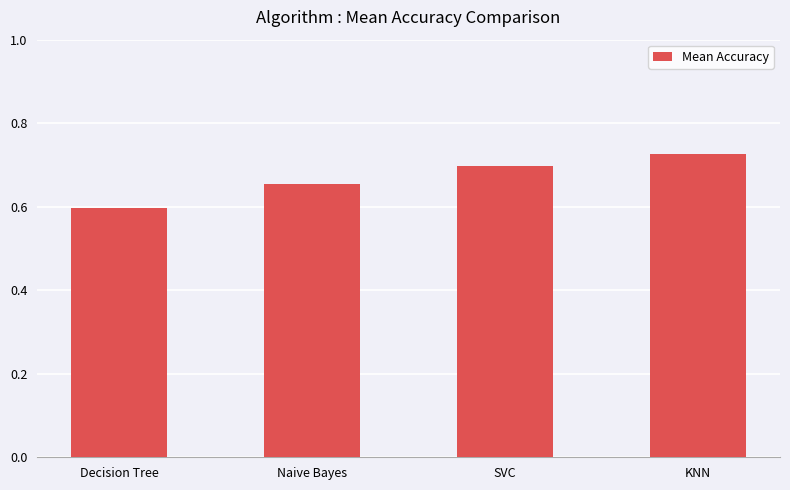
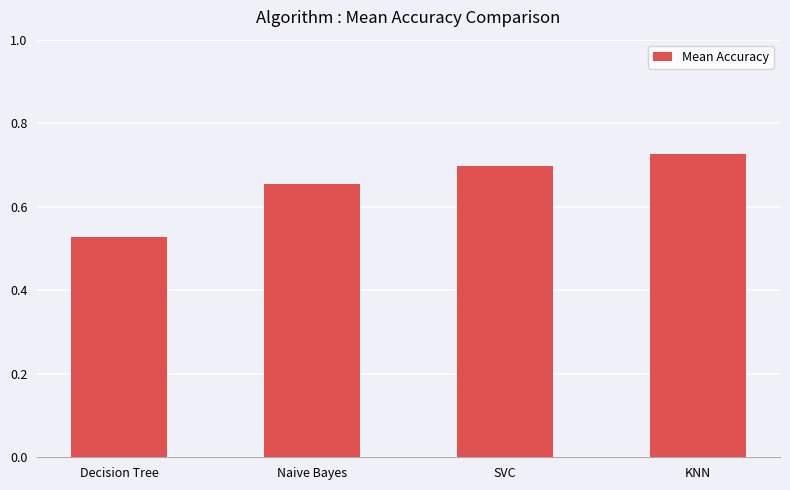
Decision Tree: 0.60 -> 0.53
